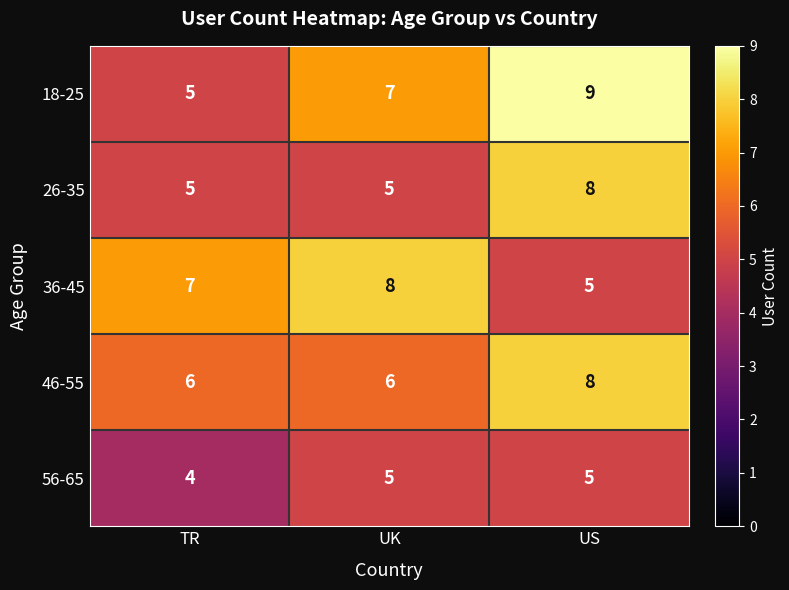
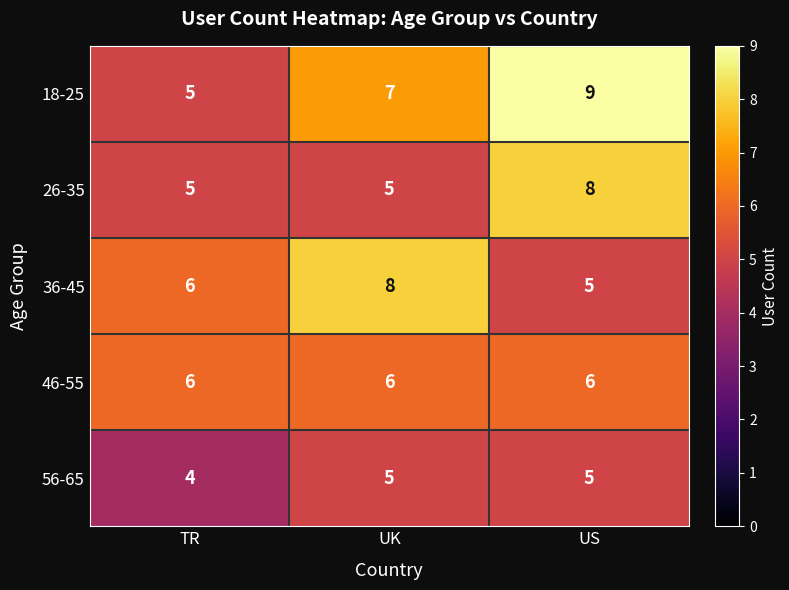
36-45, TR: 7 -> 6
46-55, US: 8 -> 6
